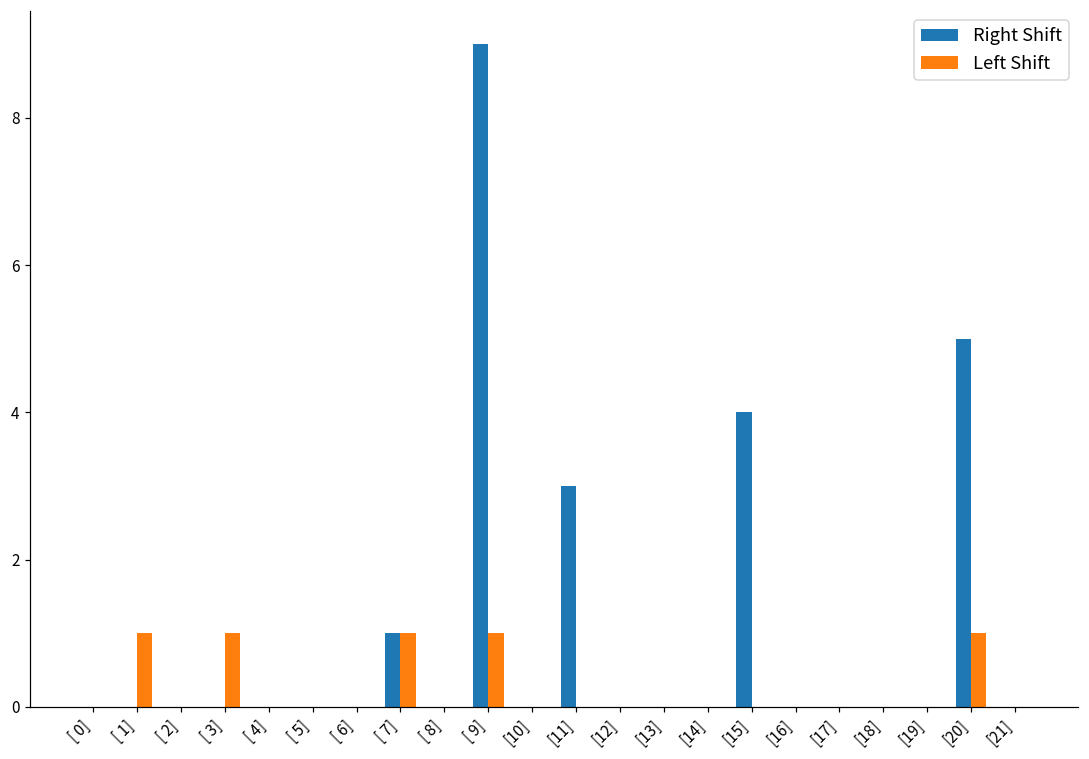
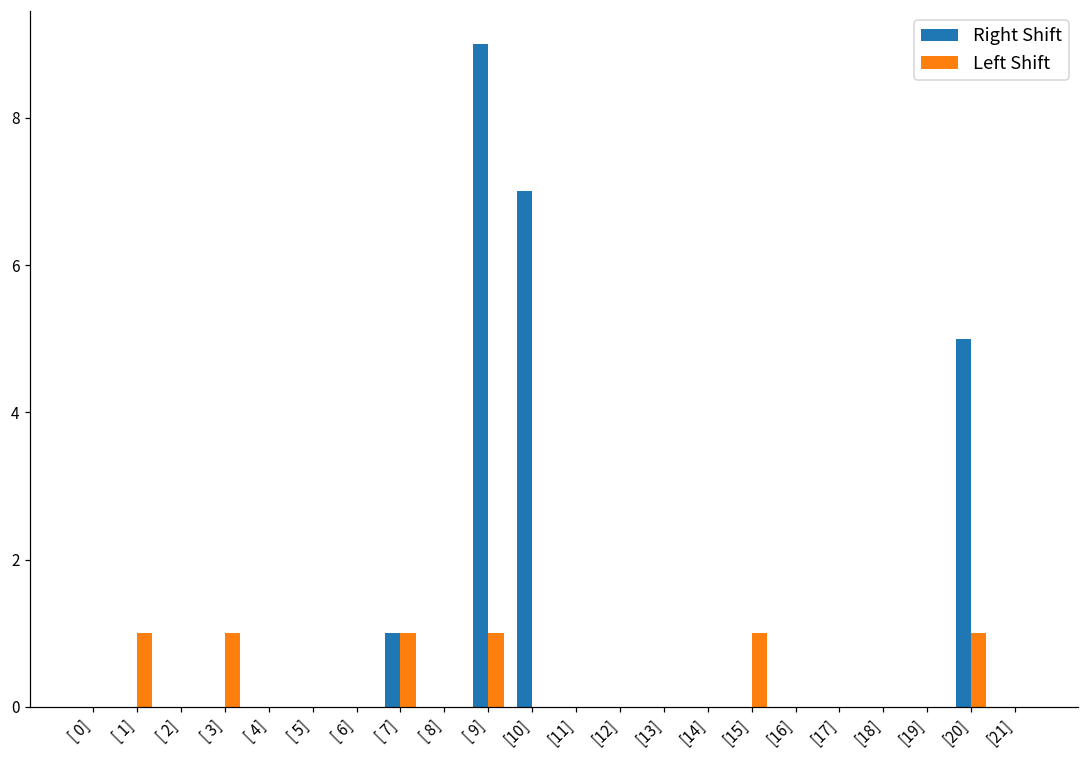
Right Shift, [10]: 0 -> 7
Right Shift, [11]: 3 -> 0
Right Shift, [15]: 4 -> 0
Left Shift, [15]: 0 -> 1
